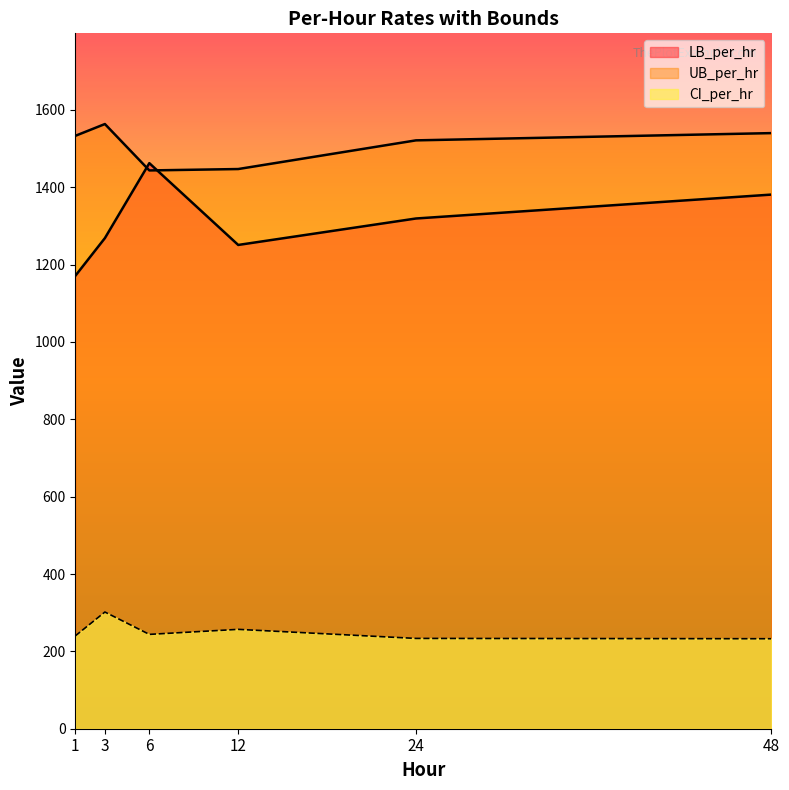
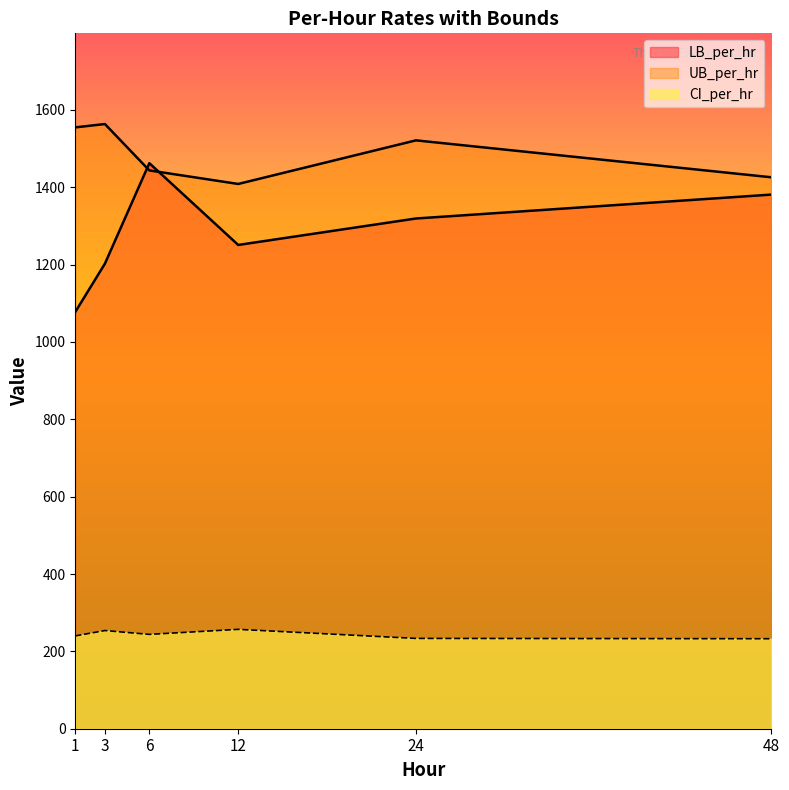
LB_per_hr, 1: 1170 -> 1080
UB_per_hr, 1: 1530 -> 1550
LB_per_hr, 3: 1270 -> 1200
CI_per_hr, 3: 300 -> 250
UB_per_hr, 12: 1450 -> 1410
UB_per_hr, 48: 1540 -> 1430
